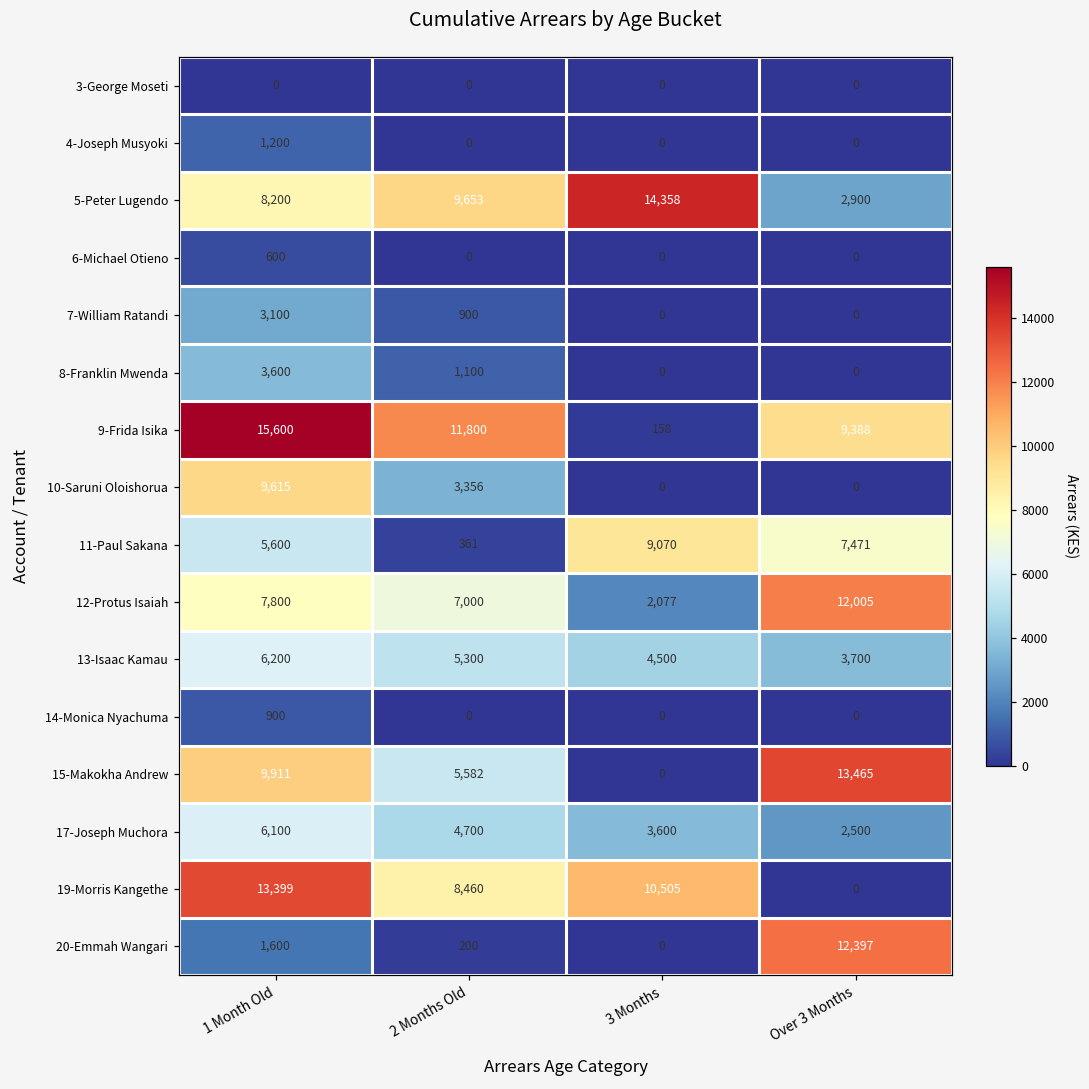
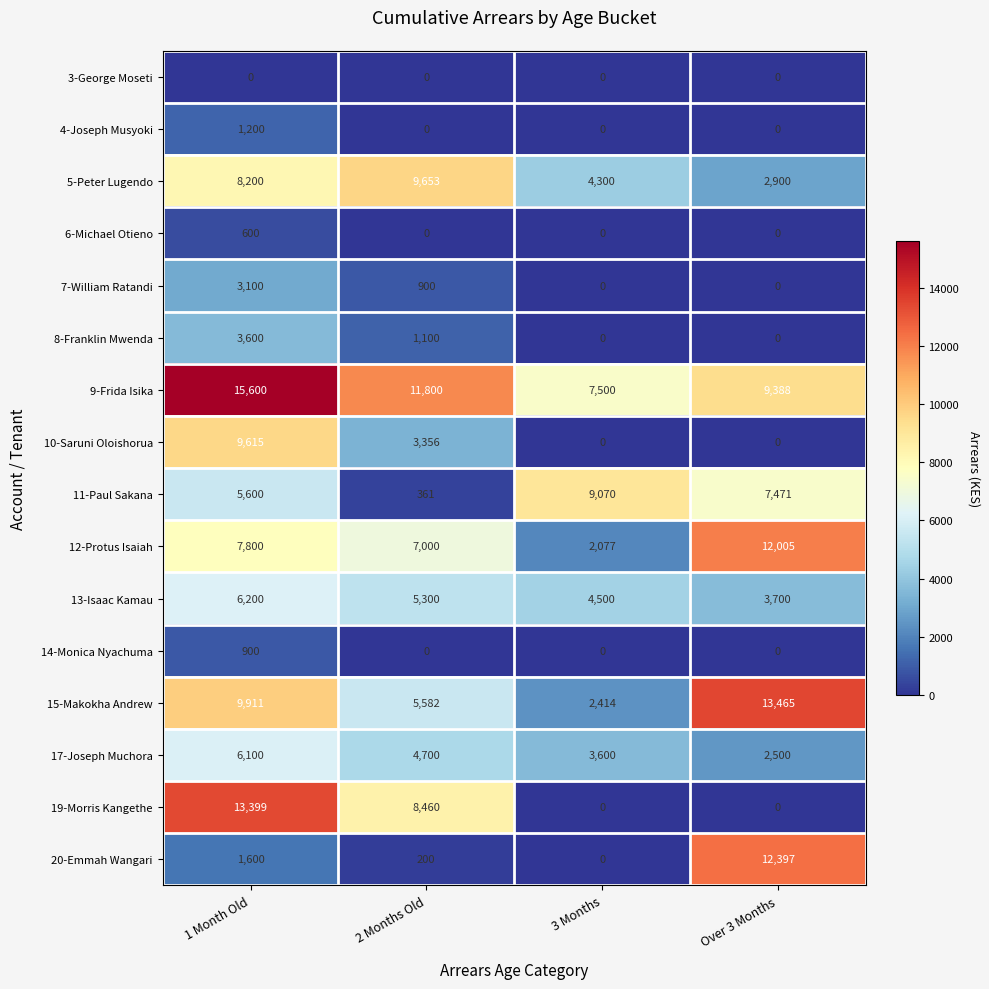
5-Peter Lugendo, 3 Months: 14,358 -> 4,300
9-Frida Isika, 3 Months: 158 -> 7,500
15-Makokha Andrew, 3 Months: 0 -> 2,414
19-Morris Kangethe, 3 Months: 10,505 -> 0
